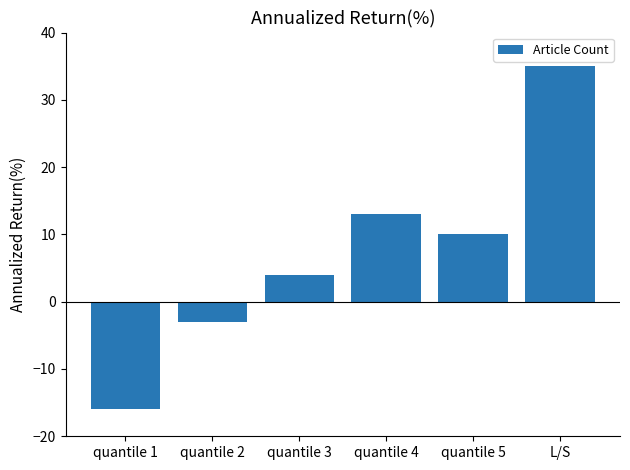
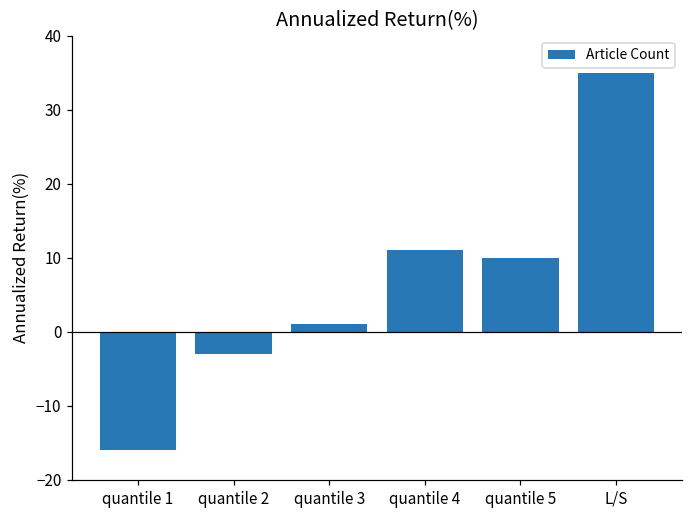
quantile 3: 4 -> 1
quantile 4: 13 -> 11
